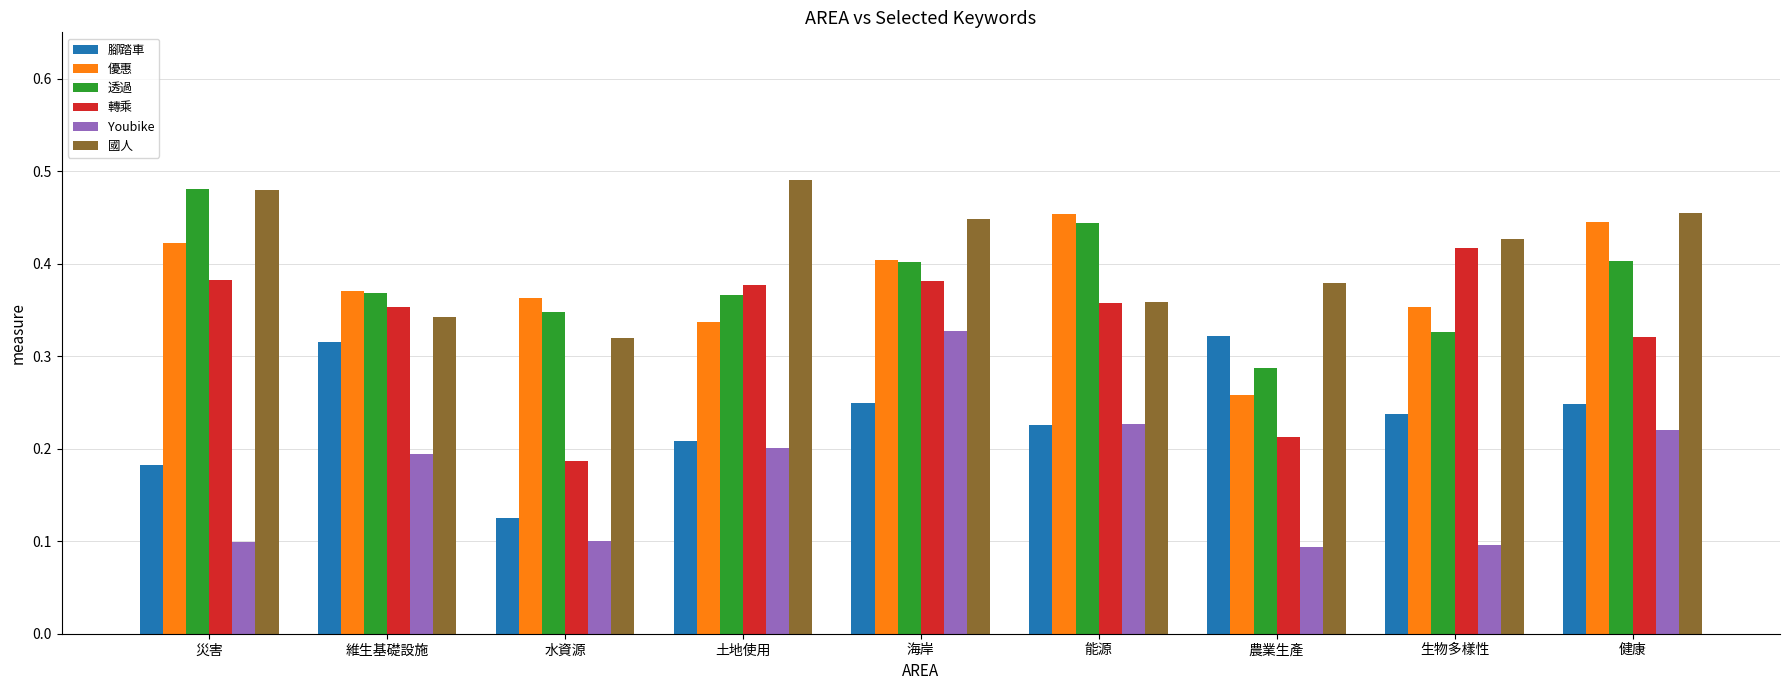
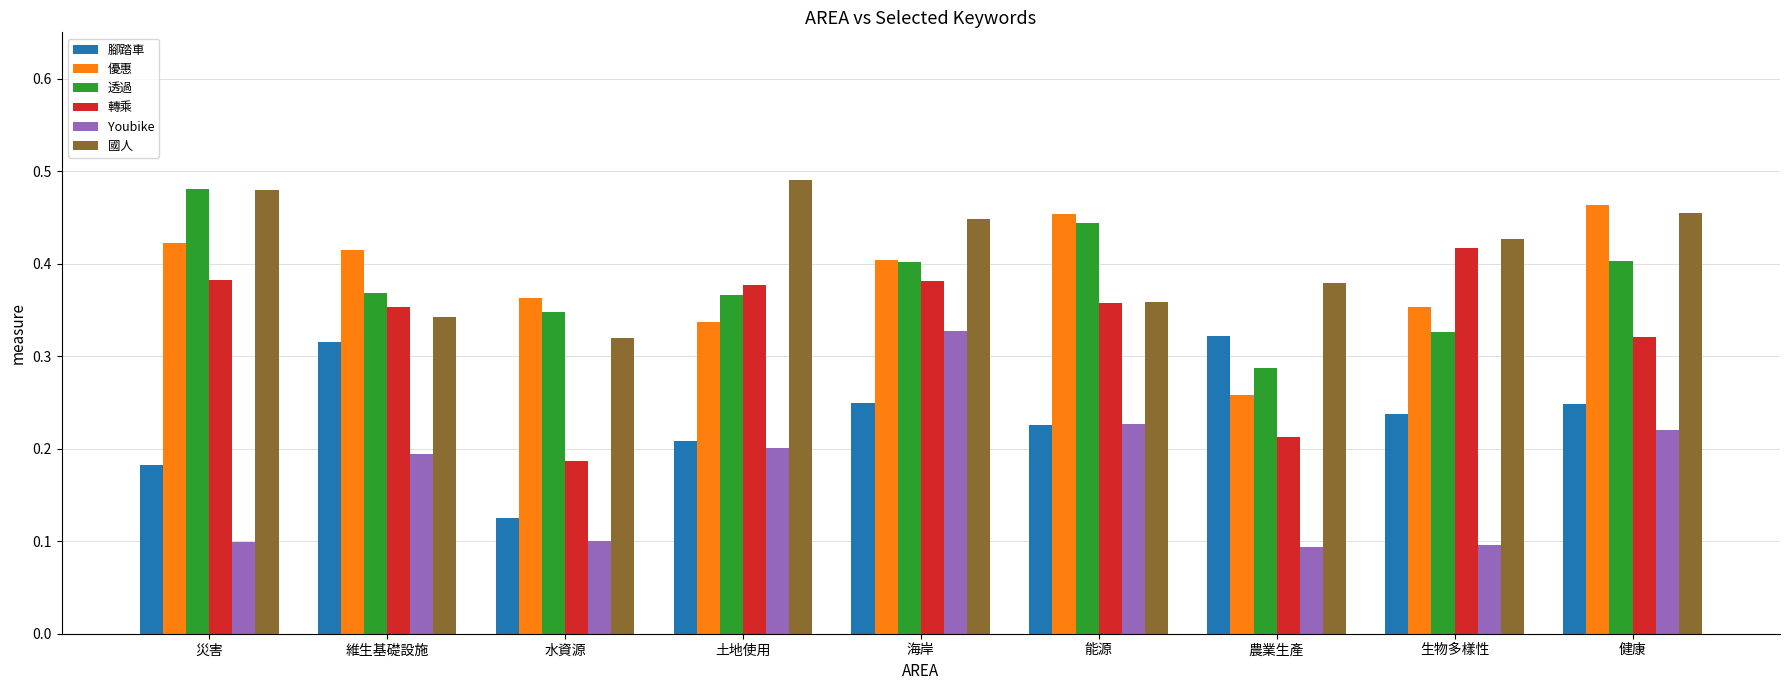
優惠, 維生基礎設施: 0.37 -> 0.41
優惠, 健康: 0.44 -> 0.46
